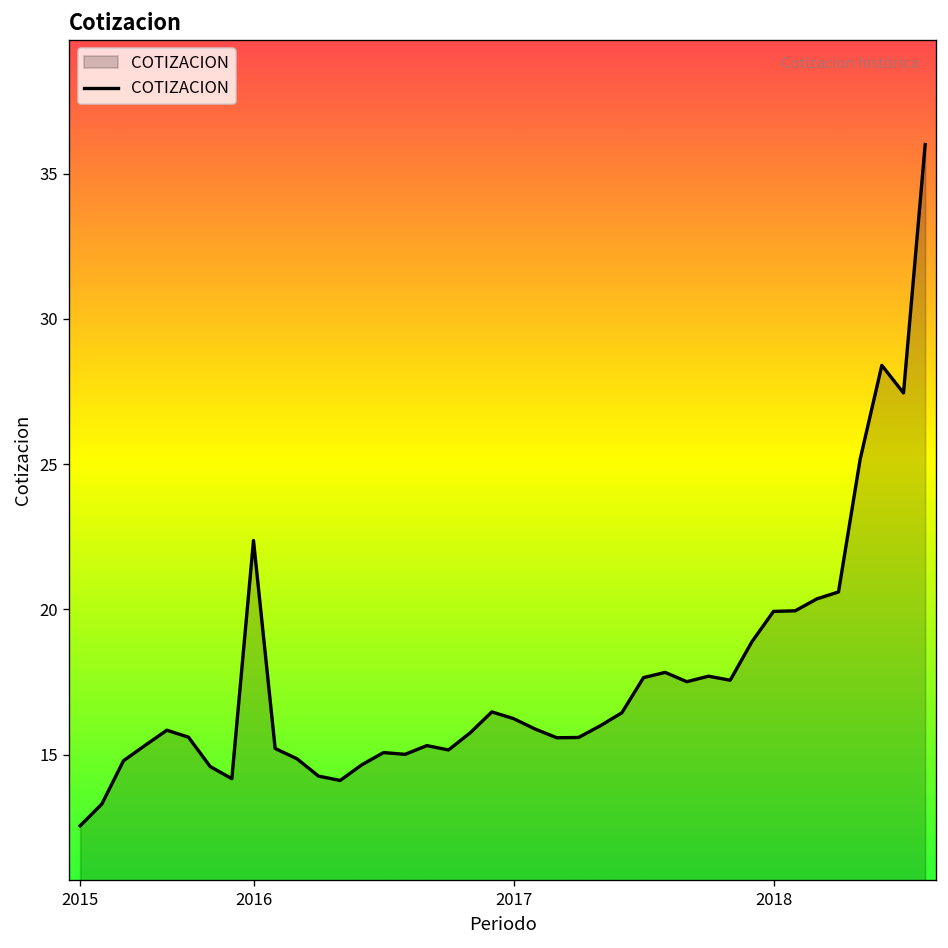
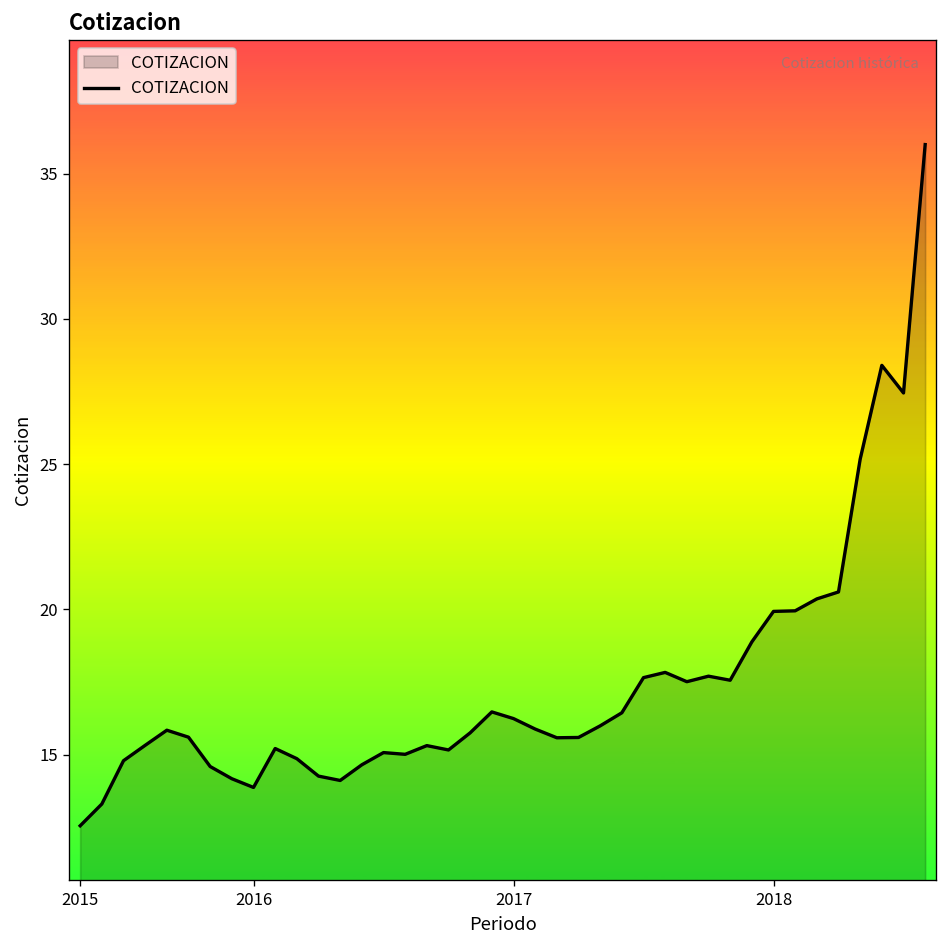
2016: 22.4 -> 13.9
